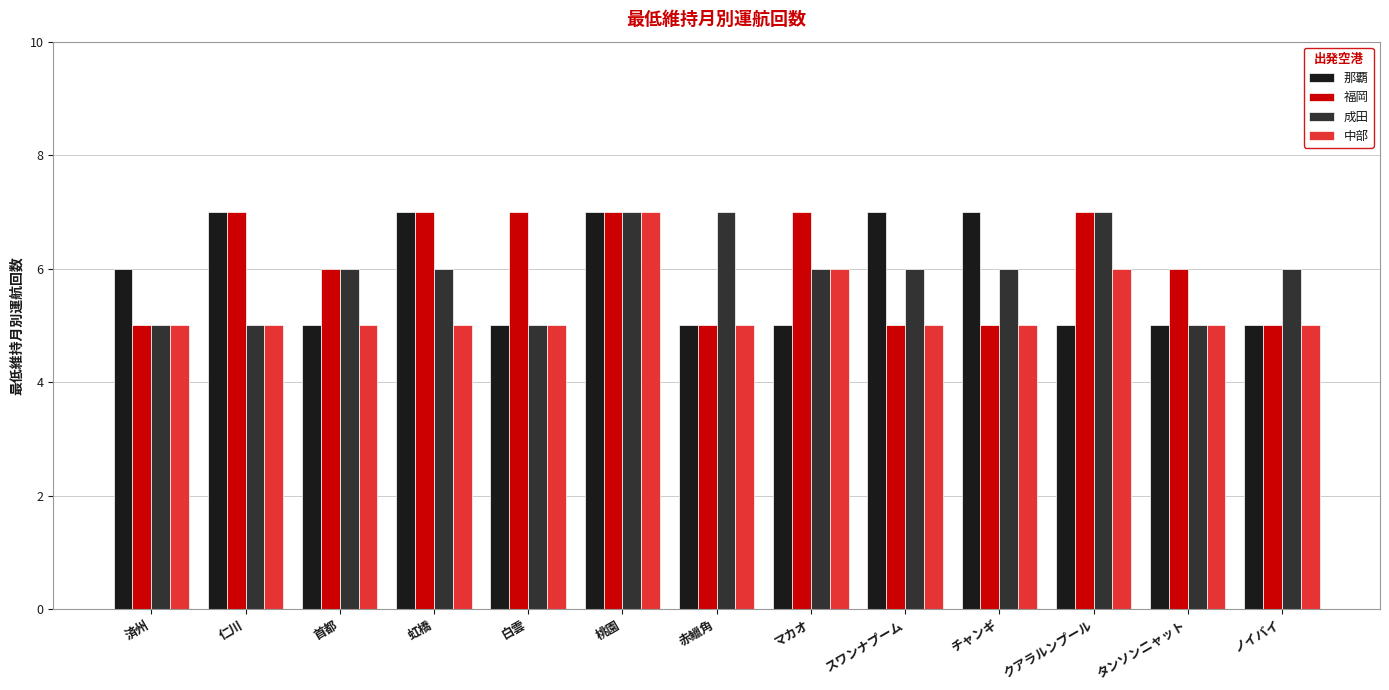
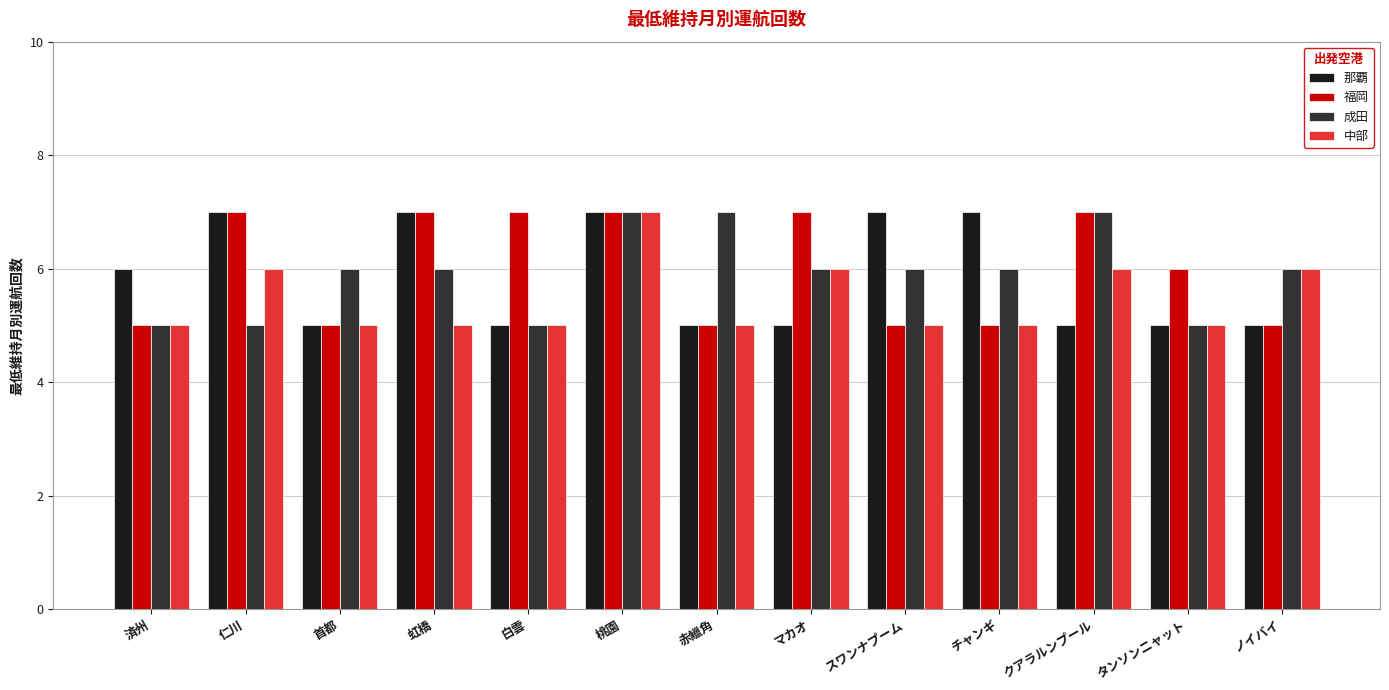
中部, 仁川: 5 -> 6
福岡, 首都: 6 -> 5
中部, ノイバイ: 5 -> 6
